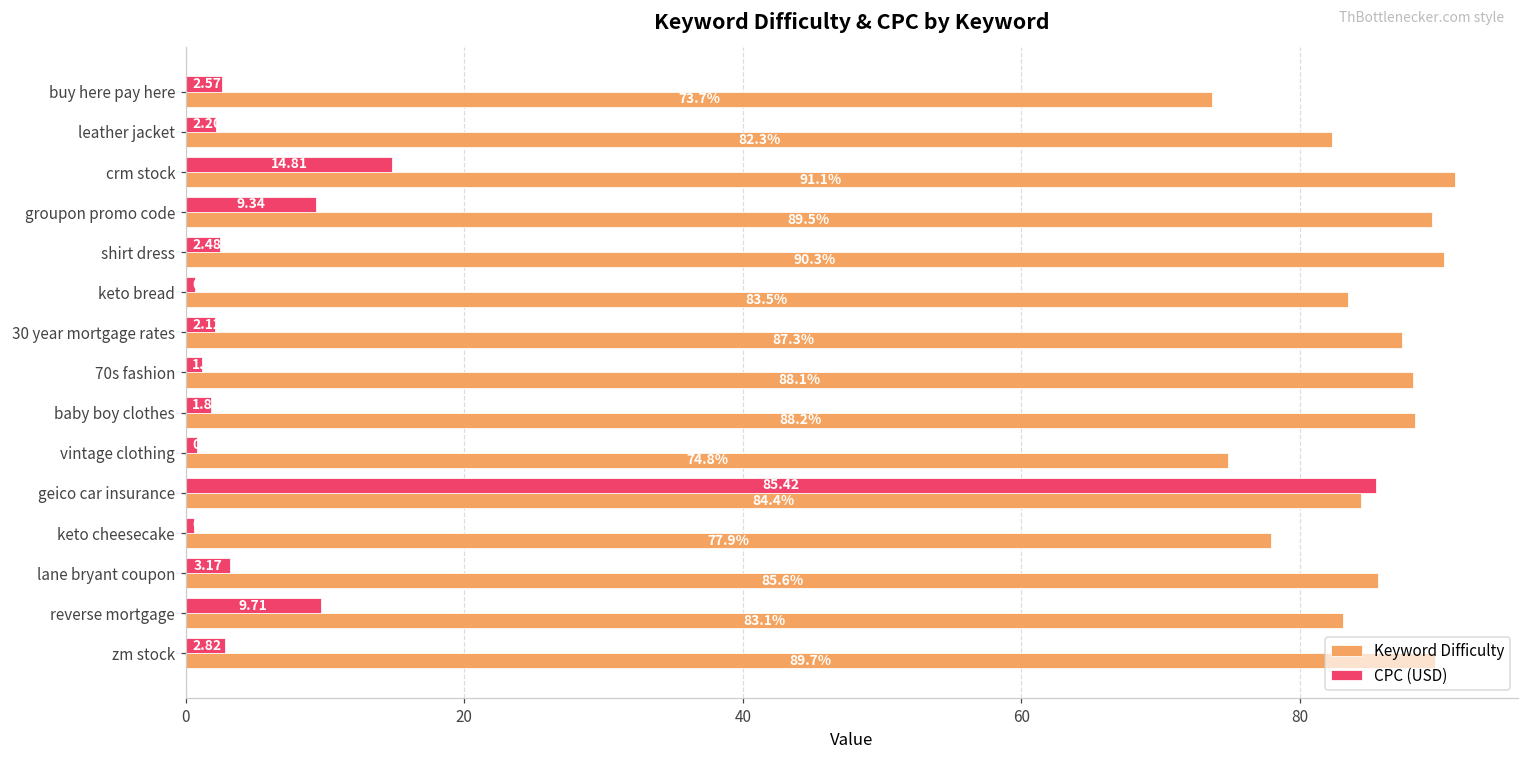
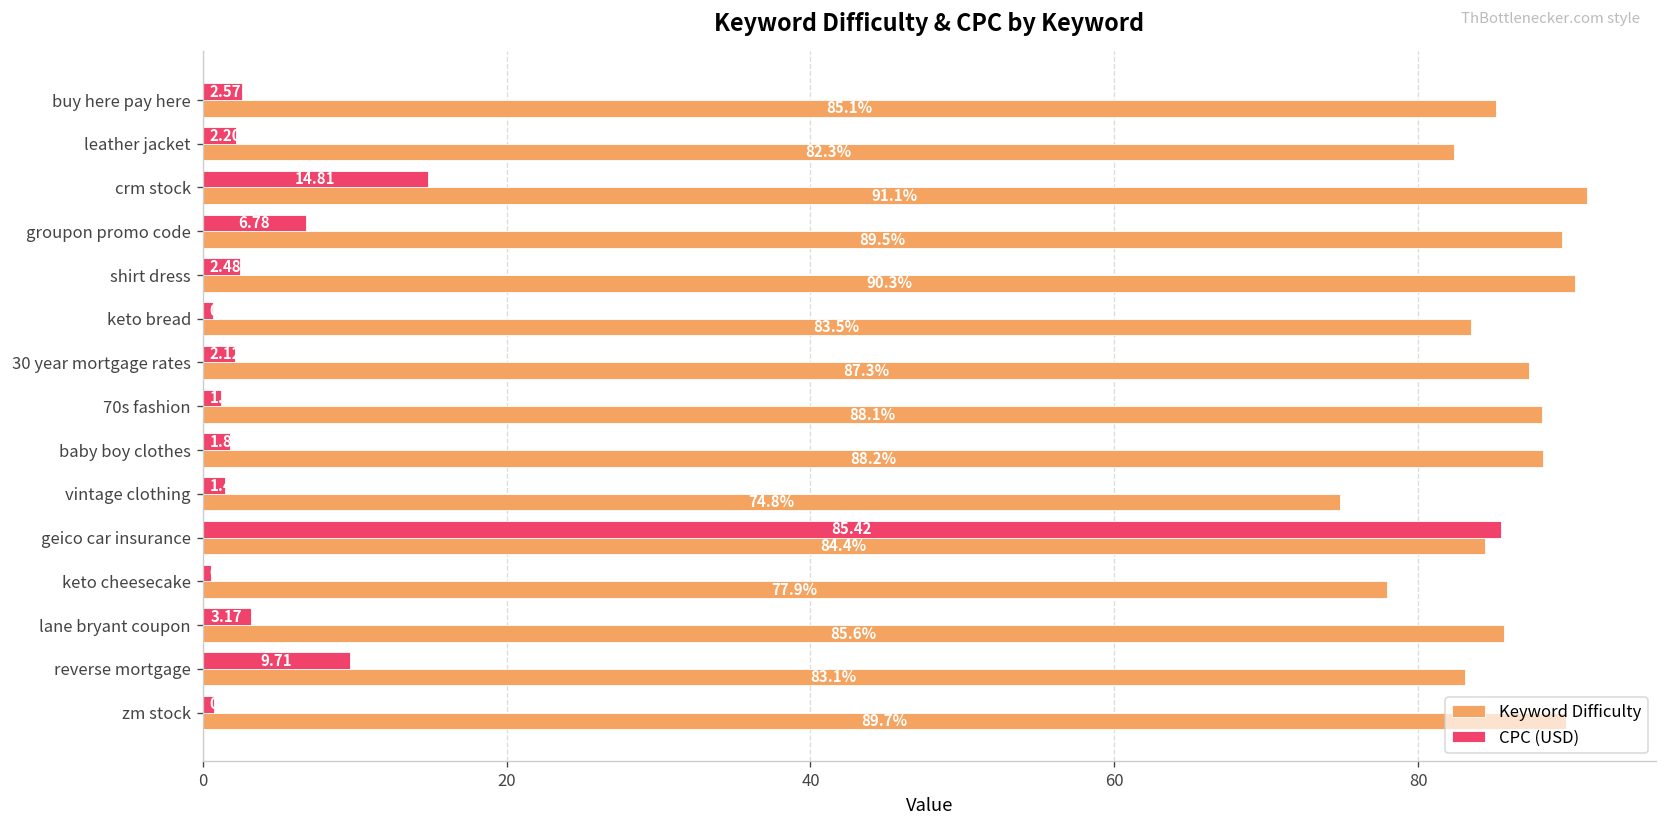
Keyword Difficulty, buy here pay here: 73.7% -> 85.1%
CPC (USD), groupon promo code: 9.34 -> 6.78
CPC (USD), vintage clothing: 0.8 -> 1.5
CPC (USD), zm stock: 2.8 -> 0.7
